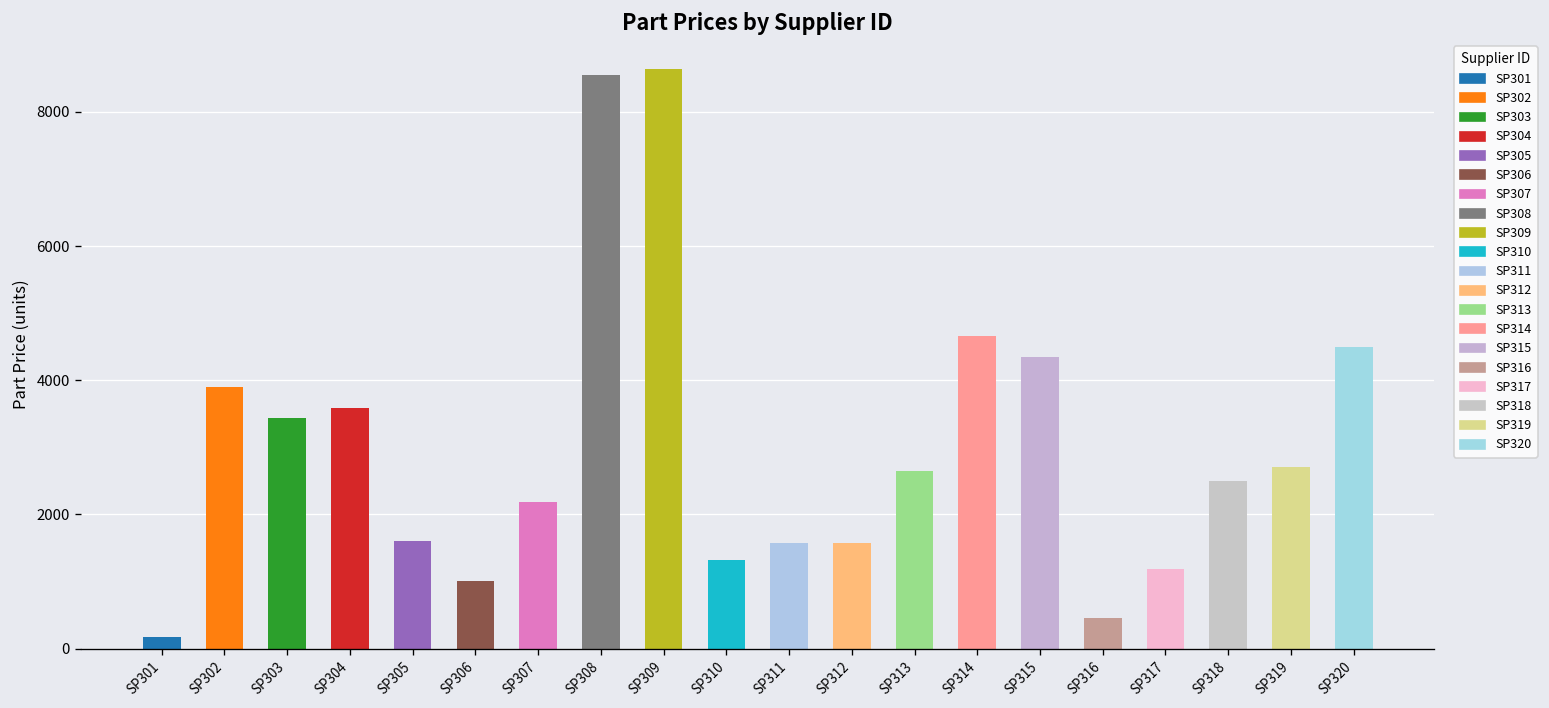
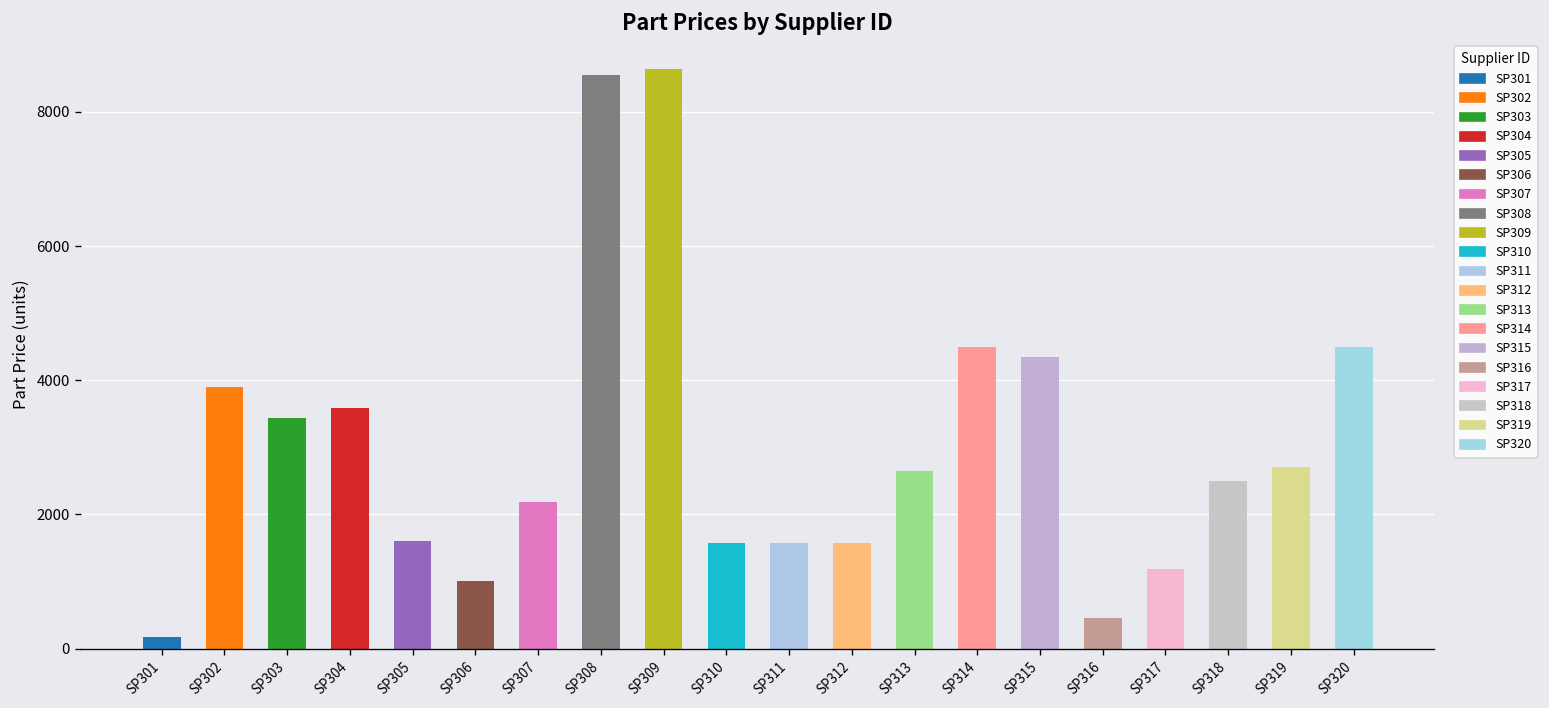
SP310: 1300 -> 1600
SP314: 4700 -> 4500
